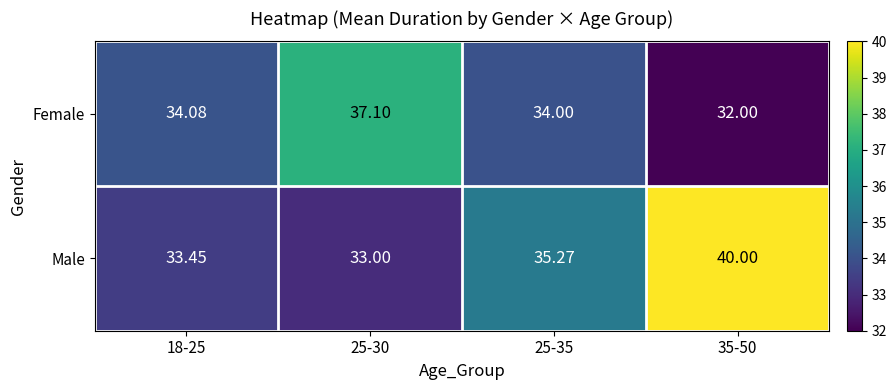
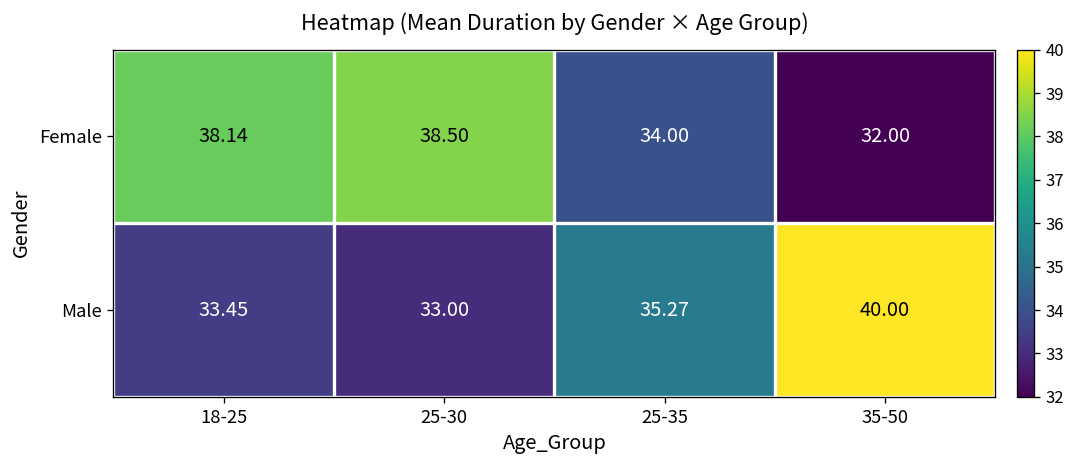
Female, 18-25: 34.08 -> 38.14
Female, 25-30: 37.10 -> 38.50
